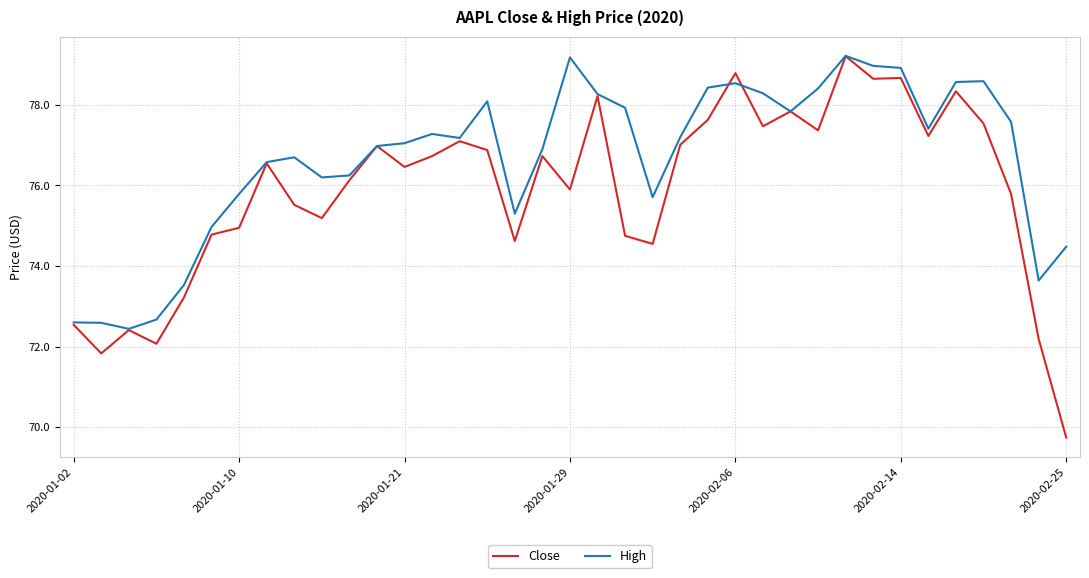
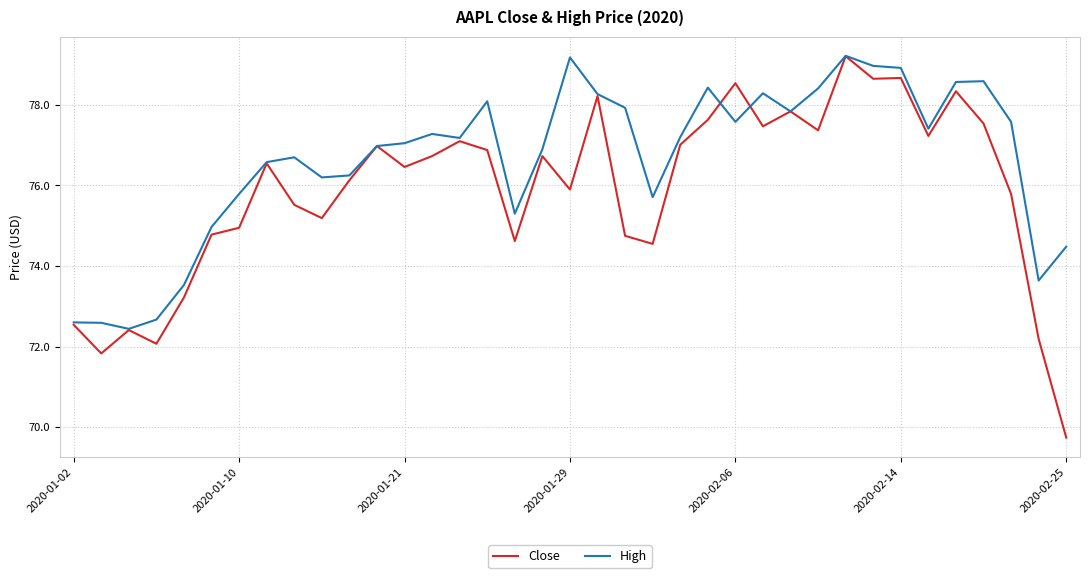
Close, 2020-02-06: 78.8 -> 78.5
High, 2020-02-06: 78.5 -> 77.6
